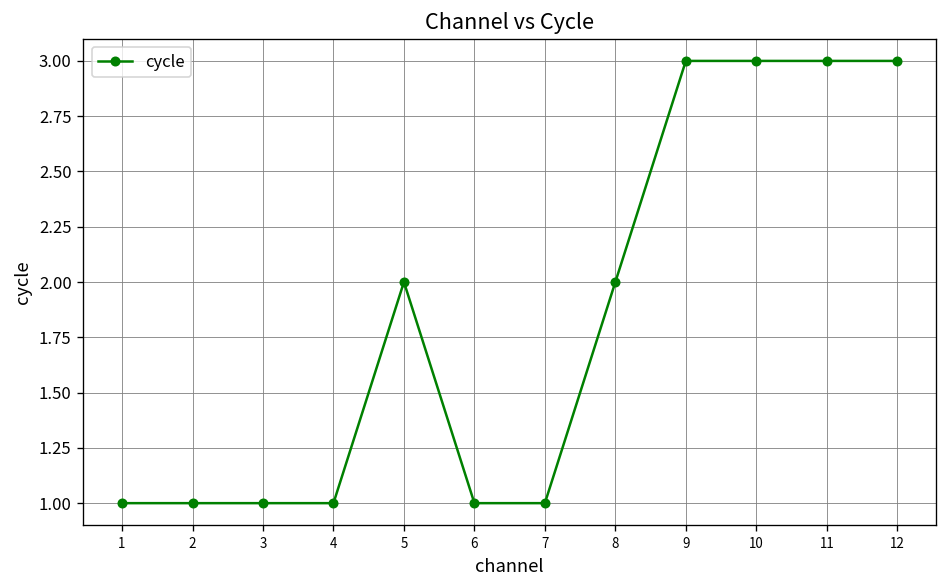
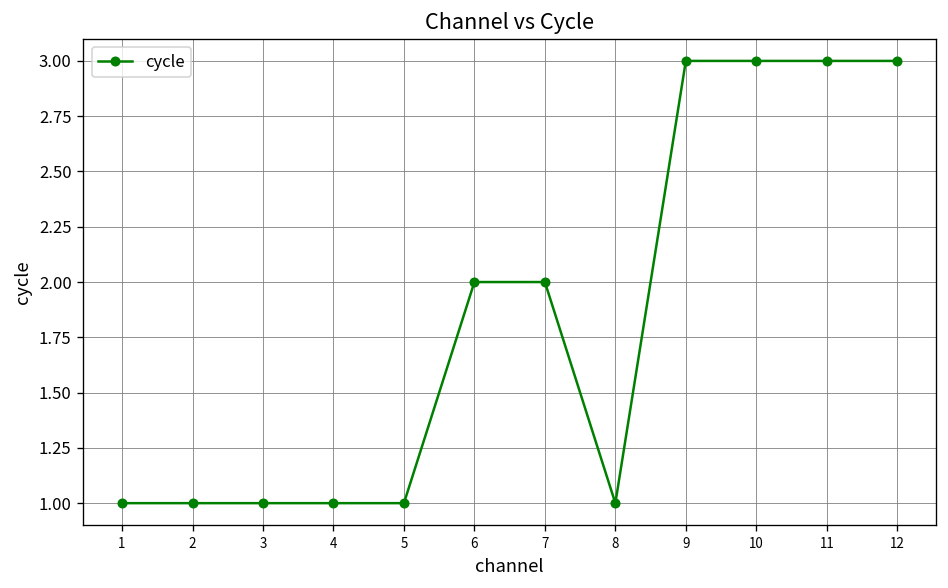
5: 2 -> 1
6: 1 -> 2
7: 1 -> 2
8: 2 -> 1
